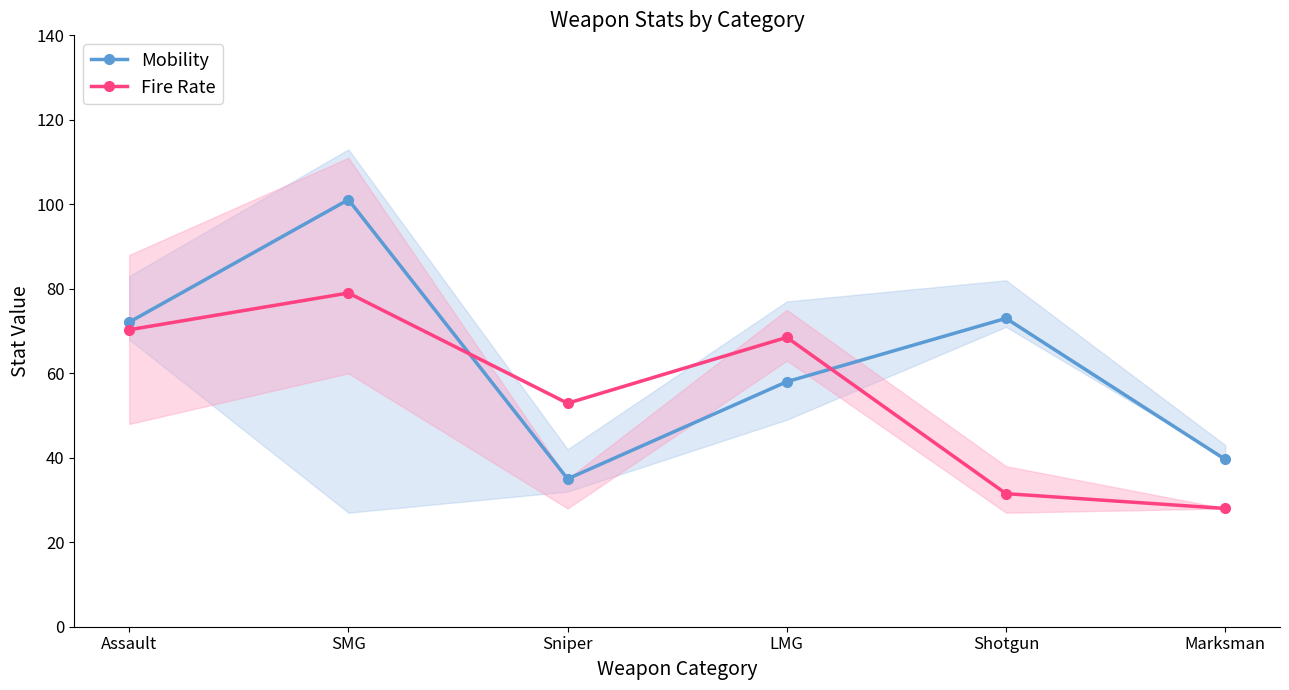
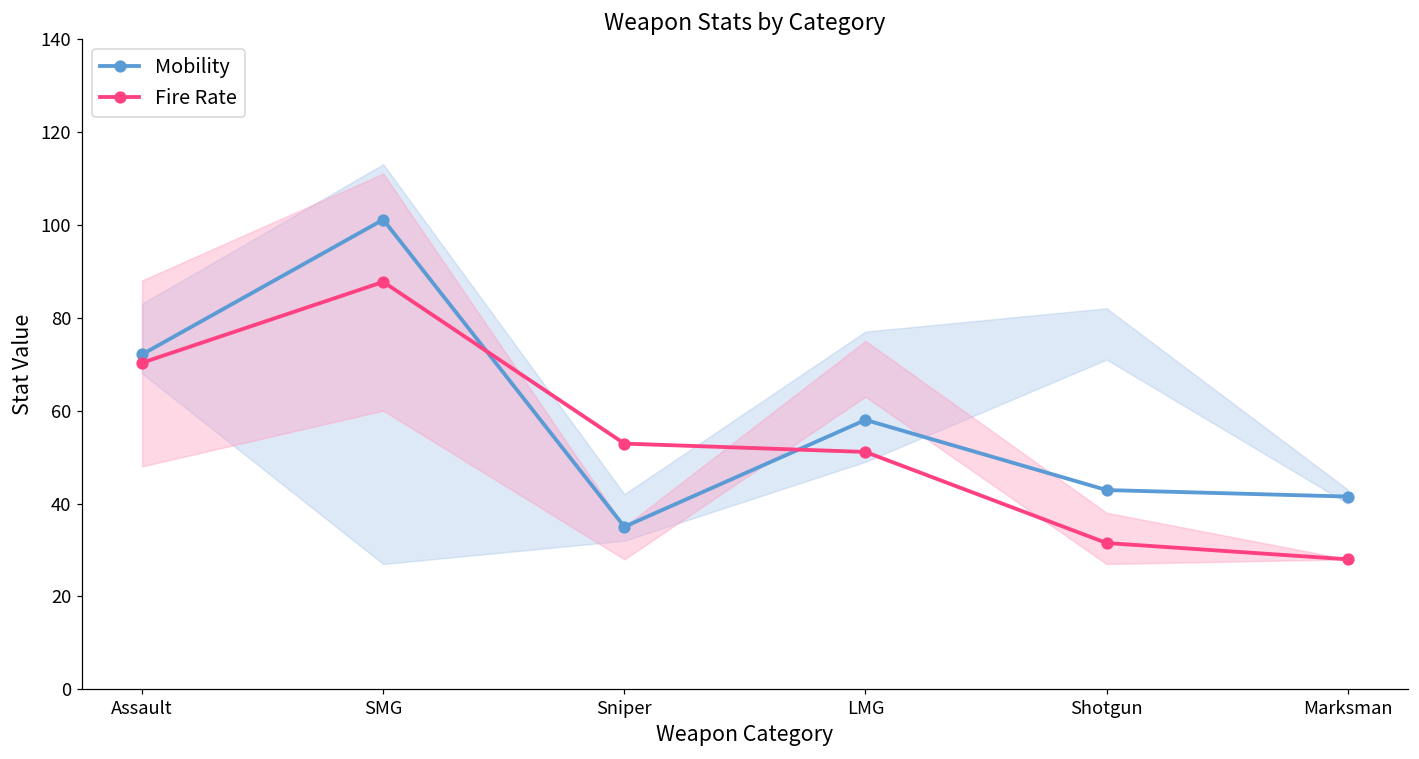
Fire Rate, SMG: 79 -> 88
Fire Rate, LMG: 69 -> 51
Mobility, Shotgun: 73 -> 43
Mobility, Marksman: 40 -> 42
